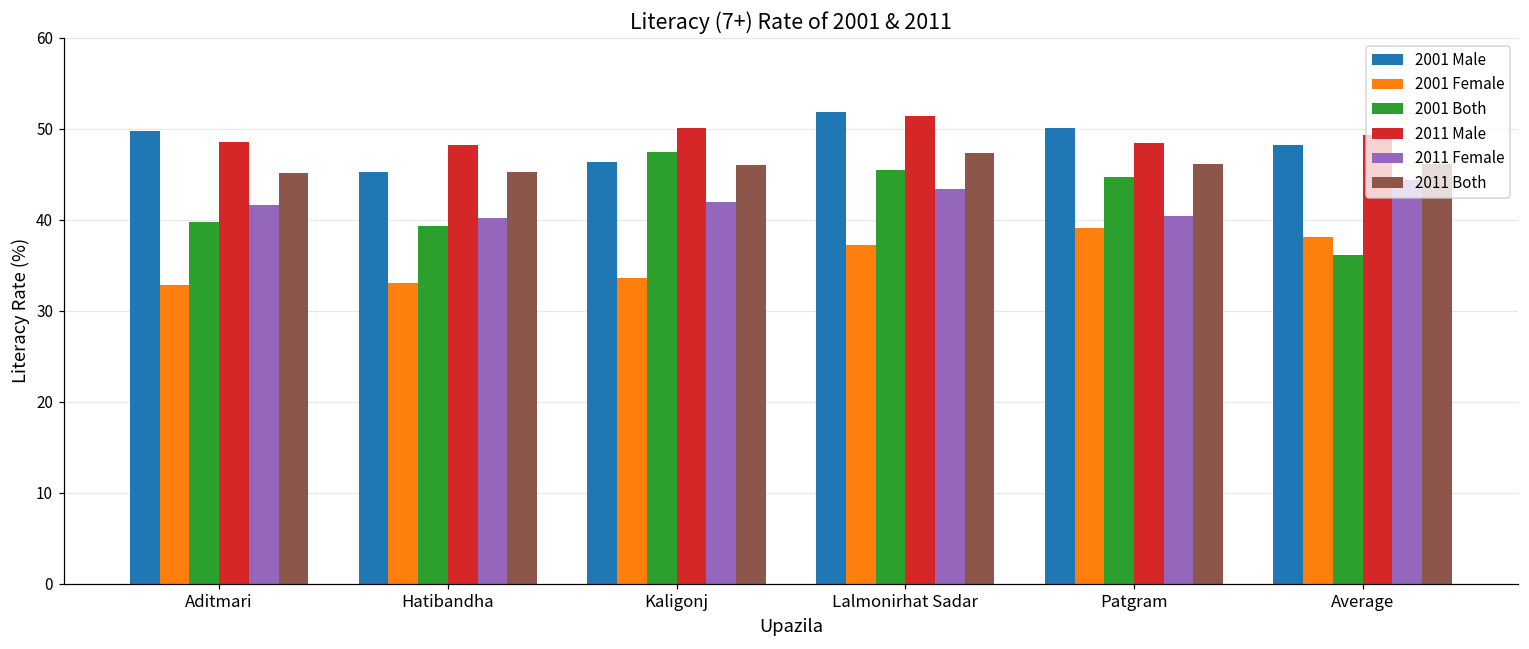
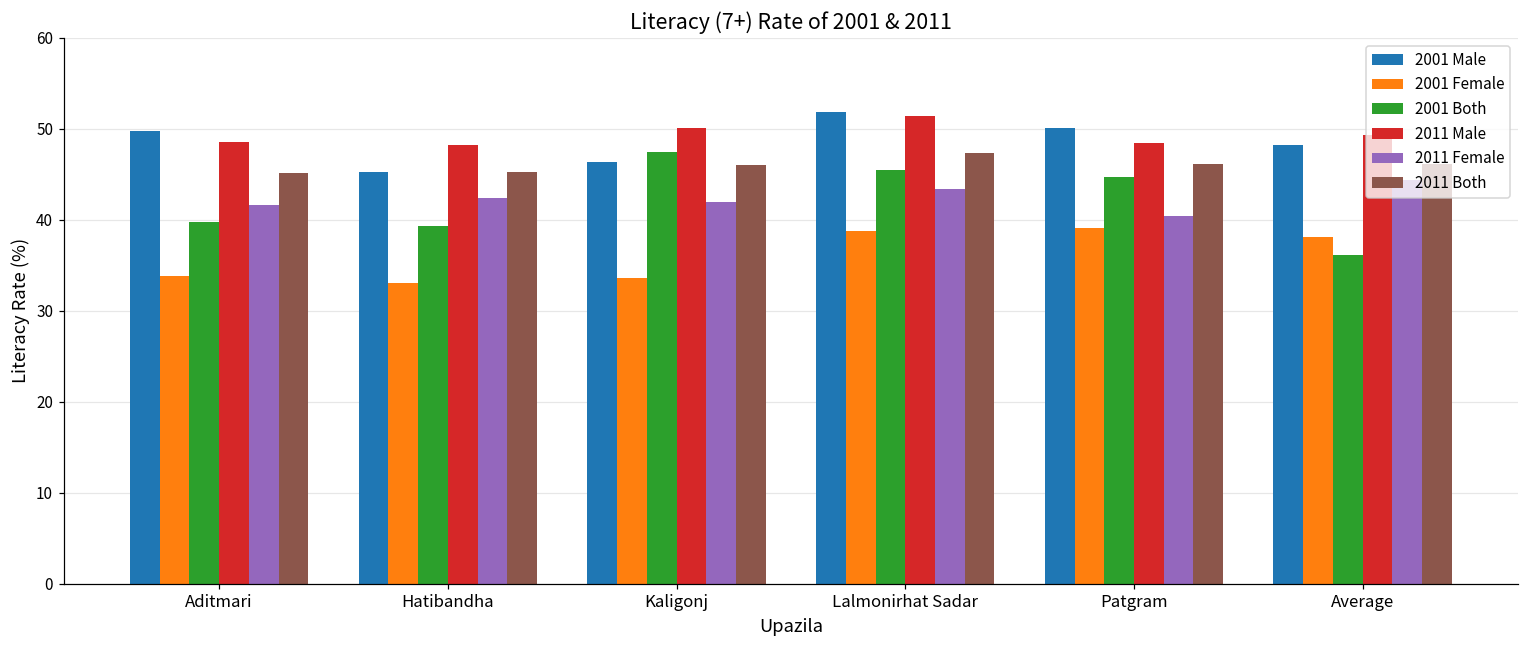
2001 Female, Aditmari: 33 -> 34
2011 Female, Hatibandha: 40 -> 42
2001 Female, Lalmonirhat Sadar: 37 -> 39
